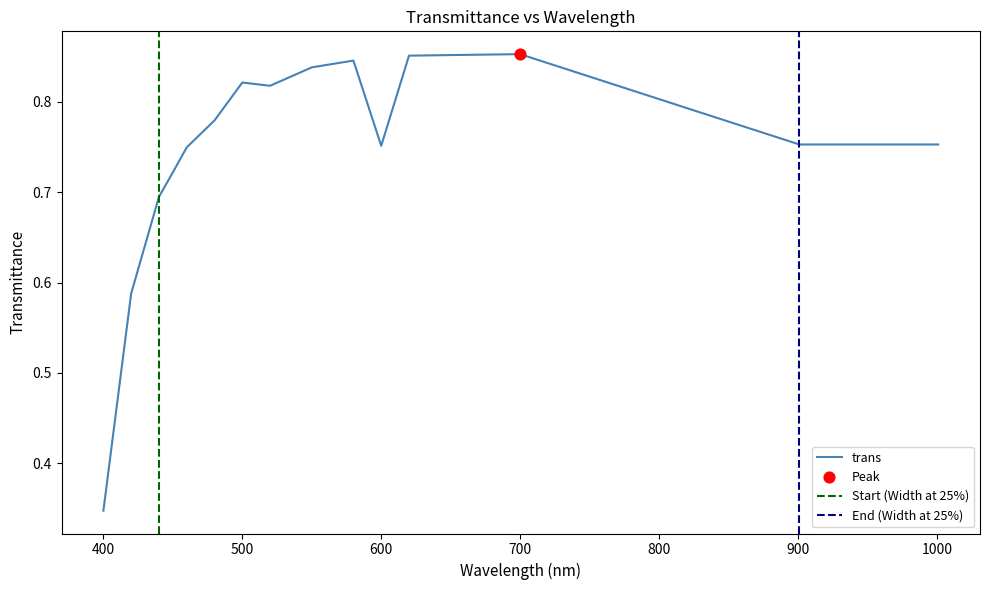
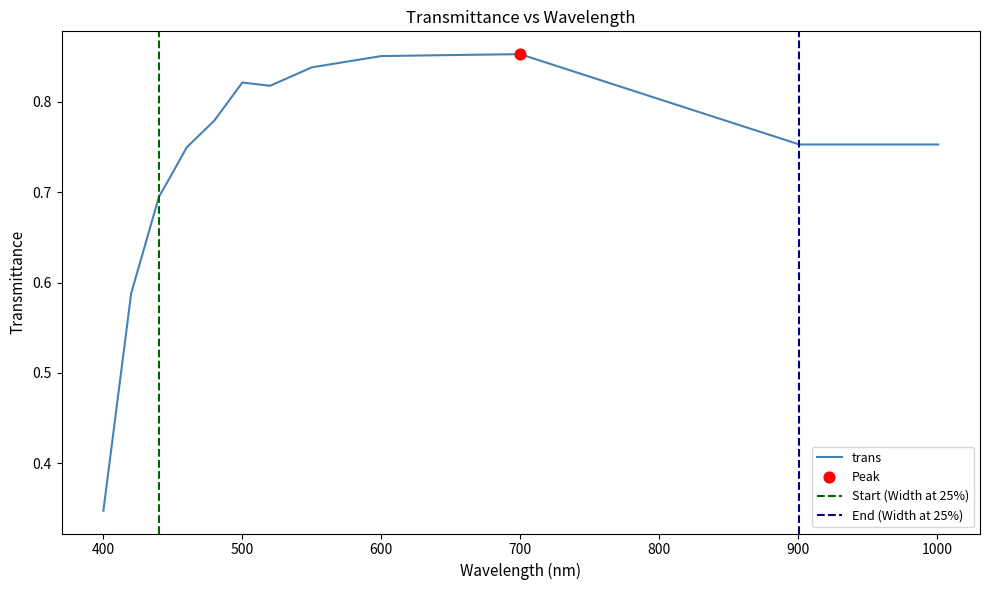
trans, 600: 0.75 -> 0.85
